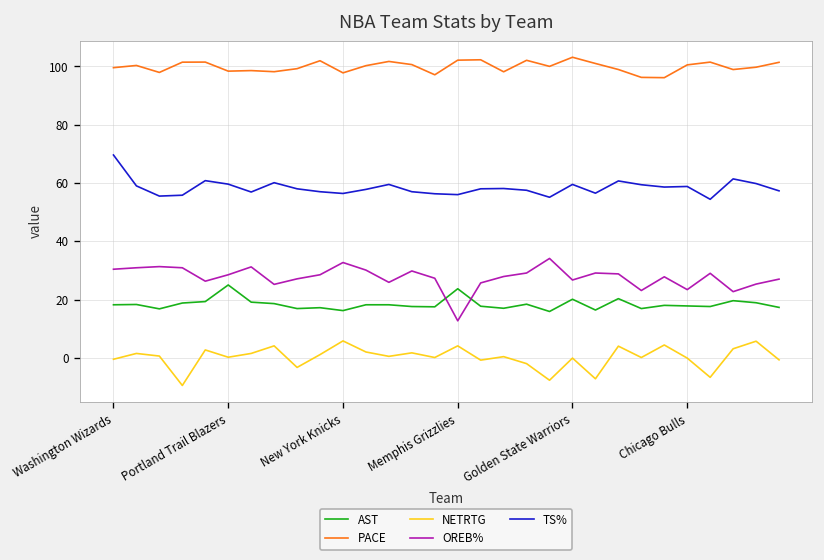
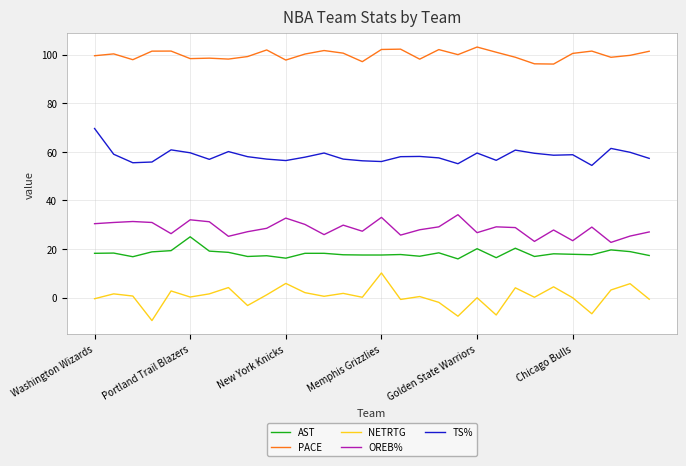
OREB%, Portland Trail Blazers: 29 -> 32
AST, Memphis Grizzlies: 24 -> 18
NETRTG, Memphis Grizzlies: 4 -> 10
OREB%, Memphis Grizzlies: 13 -> 33
